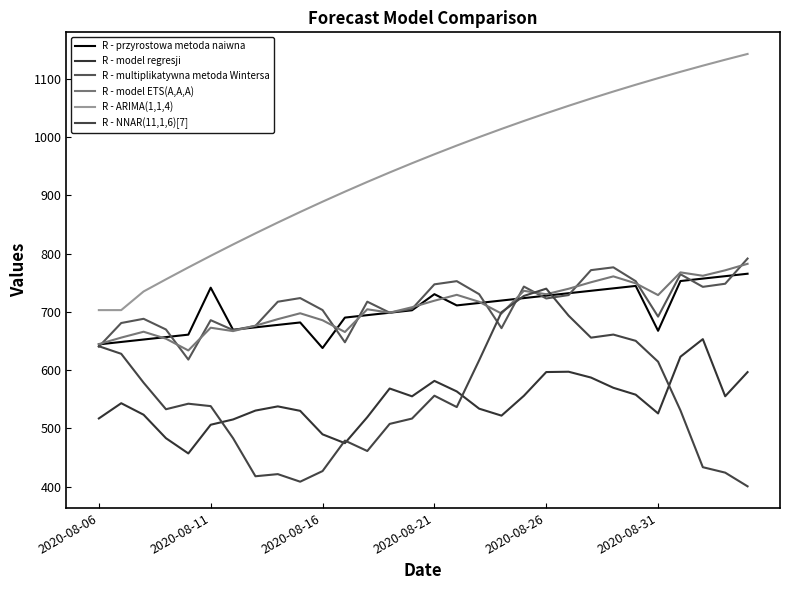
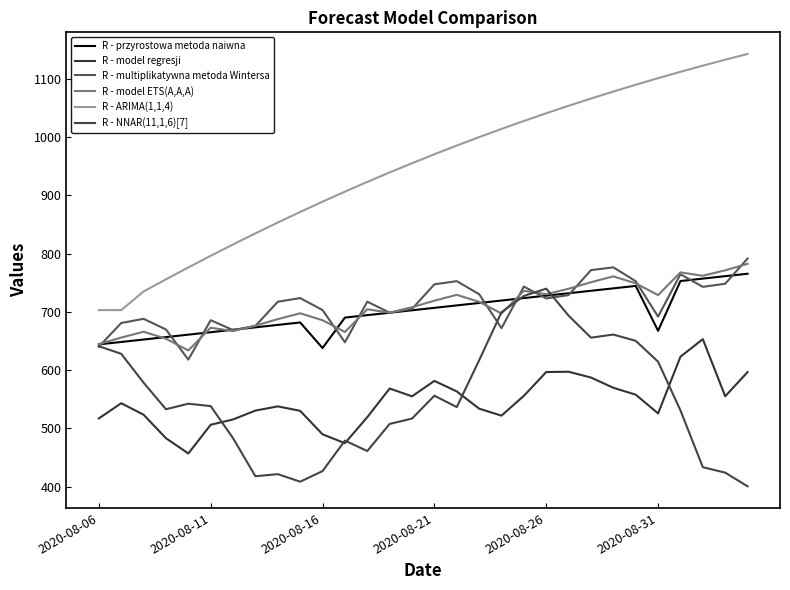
R - przyrostowa metoda naiwna, 2020-08-11: 740 -> 670
R - przyrostowa metoda naiwna, 2020-08-21: 730 -> 710
